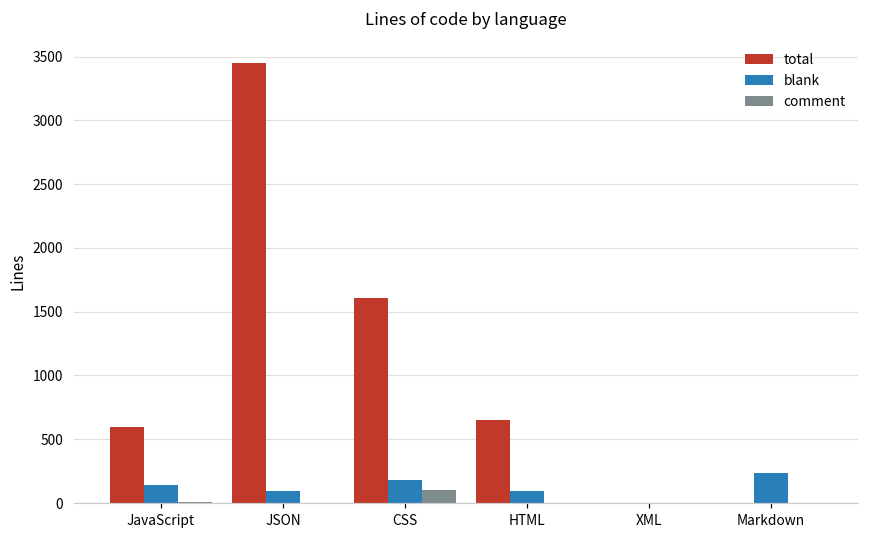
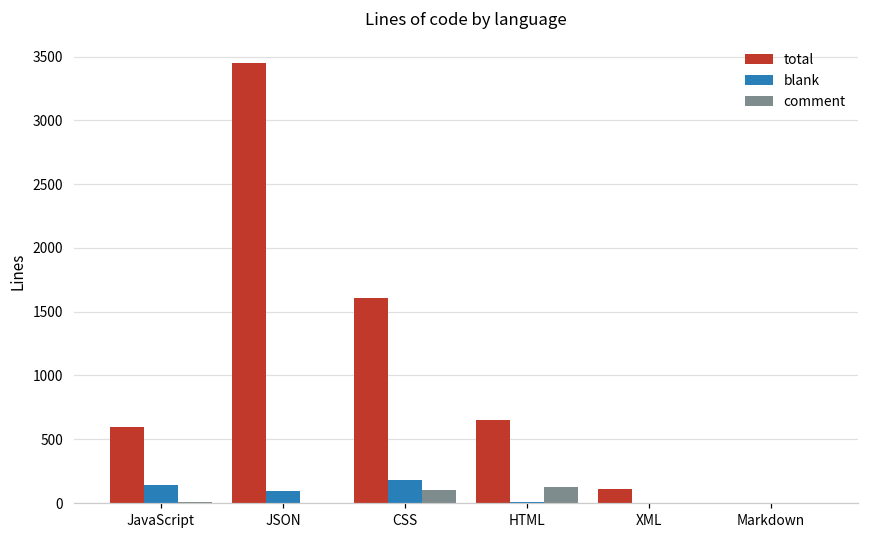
blank, HTML: 90 -> 10
comment, HTML: 0 -> 130
total, XML: 0 -> 110
blank, Markdown: 240 -> 0
